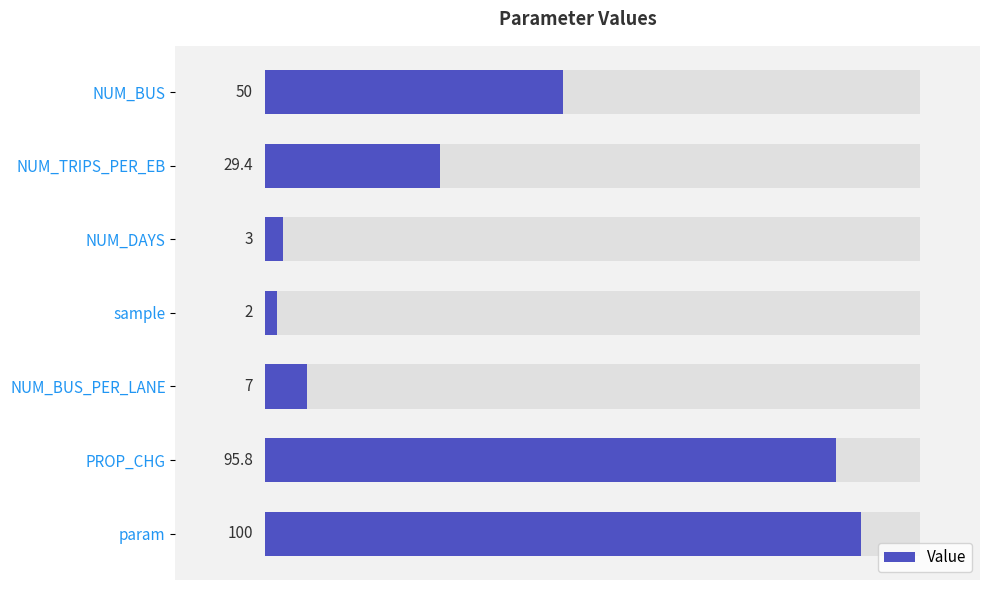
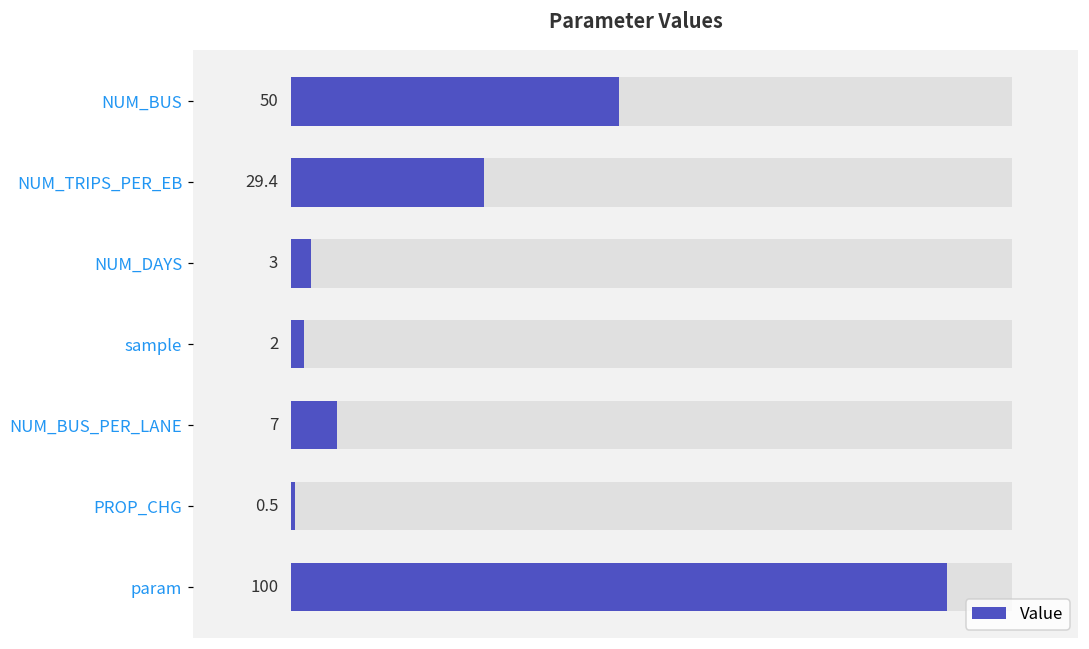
Value, PROP_CHG: 95.8 -> 0.5
